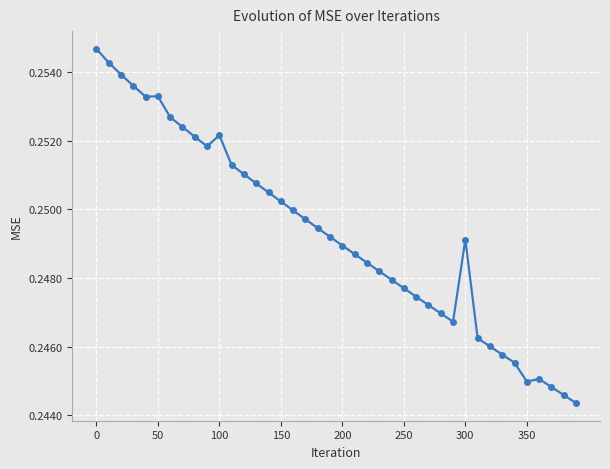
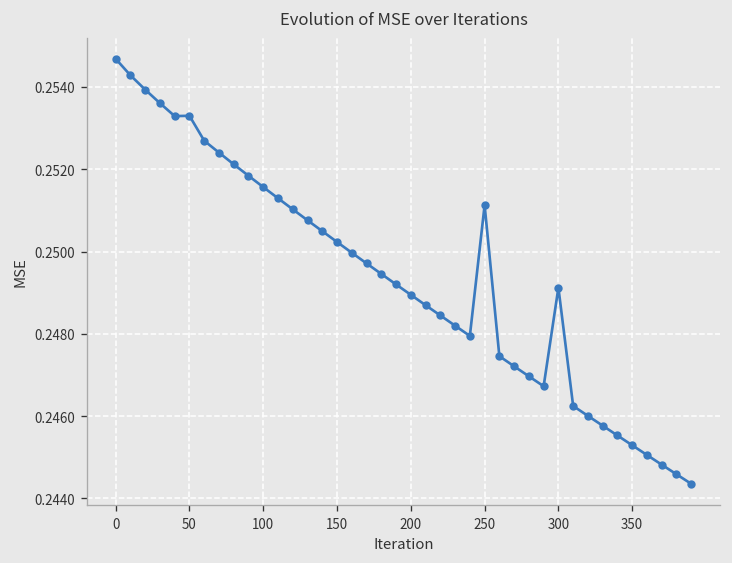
100: 0.2522 -> 0.2516
250: 0.2477 -> 0.2511
350: 0.2450 -> 0.2453
